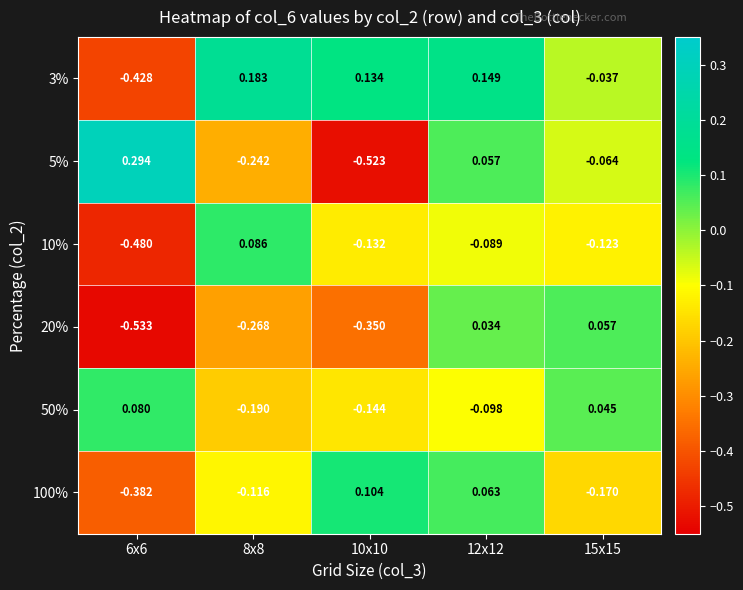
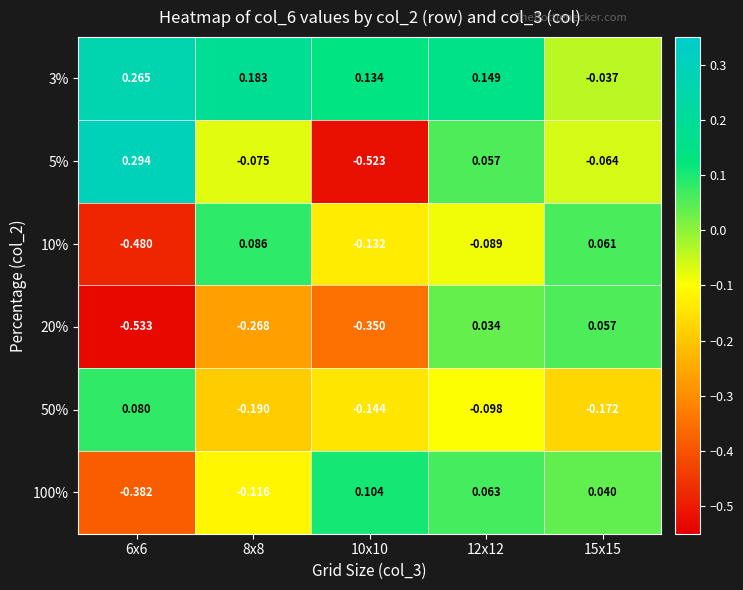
3%, 6x6: -0.428 -> 0.265
5%, 8x8: -0.242 -> -0.075
10%, 15x15: -0.123 -> 0.061
50%, 15x15: 0.045 -> -0.172
100%, 15x15: -0.170 -> 0.040
